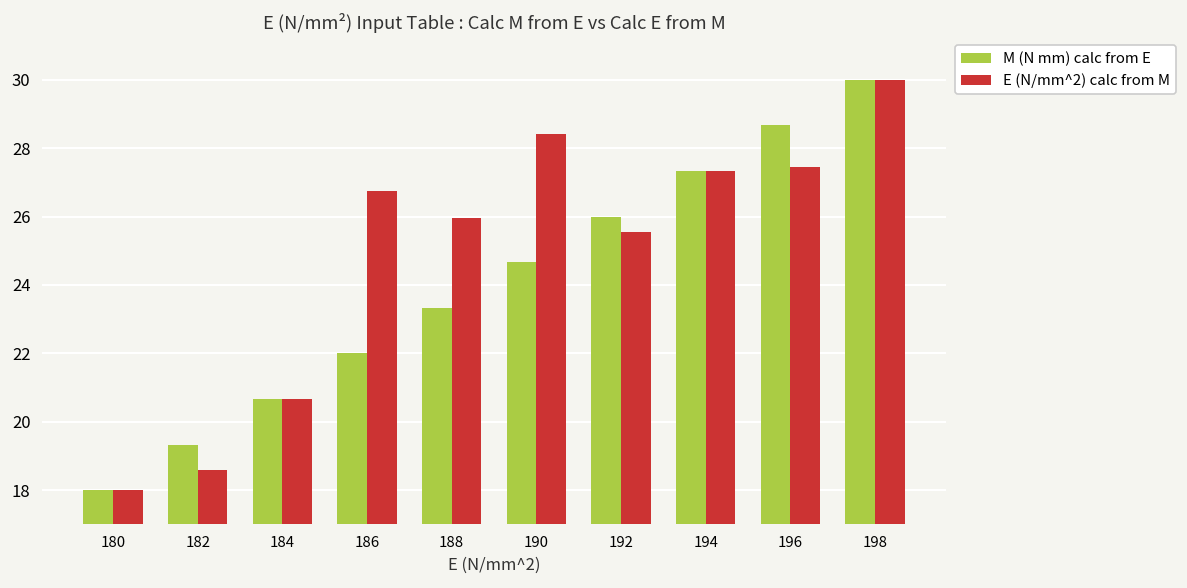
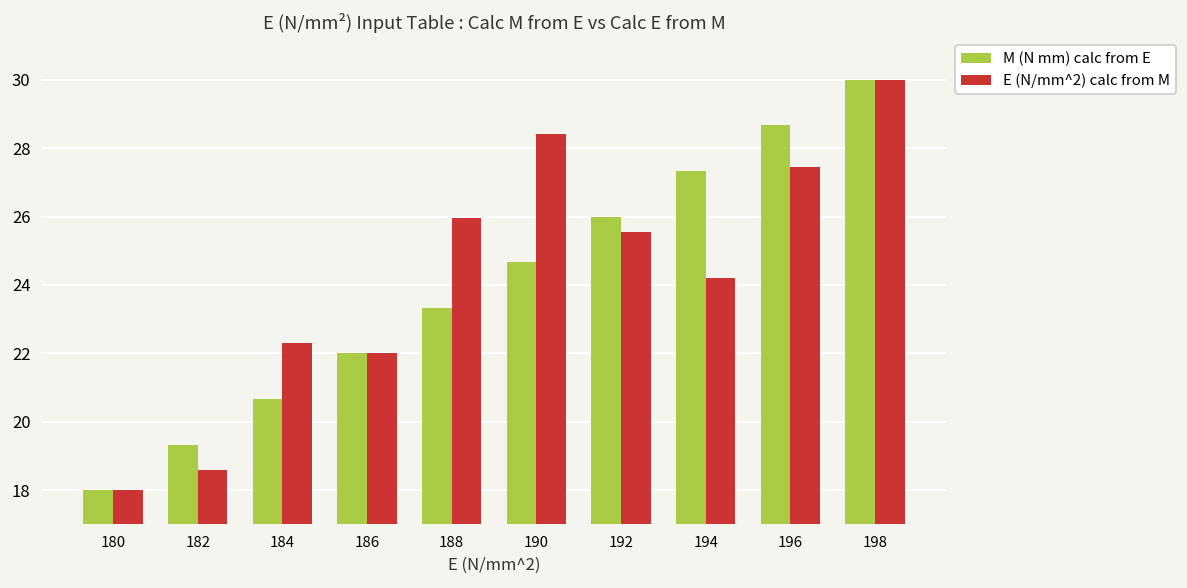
E (N/mm^2) calc from M, 184: 20.7 -> 22.3
E (N/mm^2) calc from M, 186: 26.7 -> 22.0
E (N/mm^2) calc from M, 194: 27.3 -> 24.2
